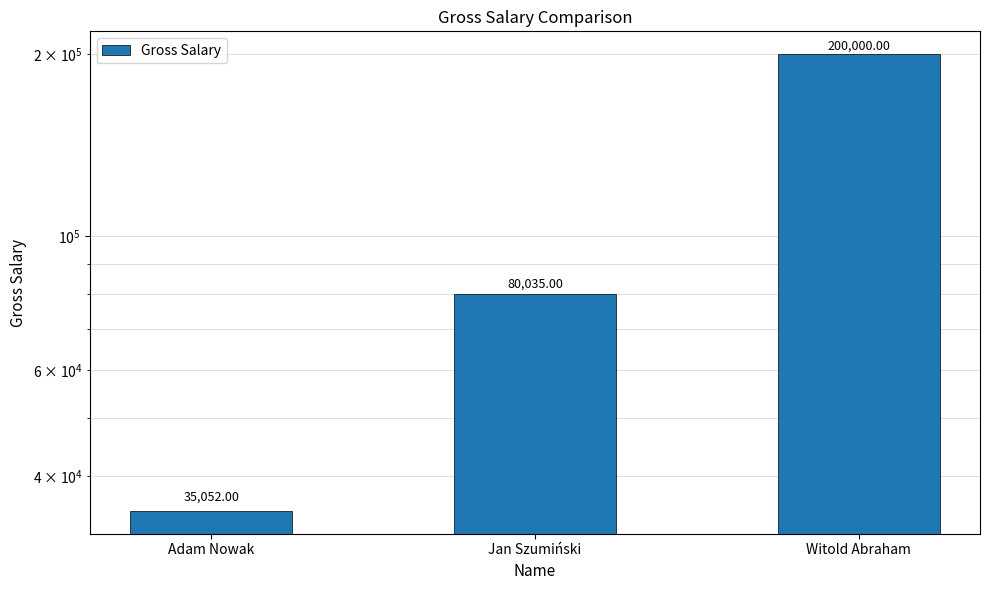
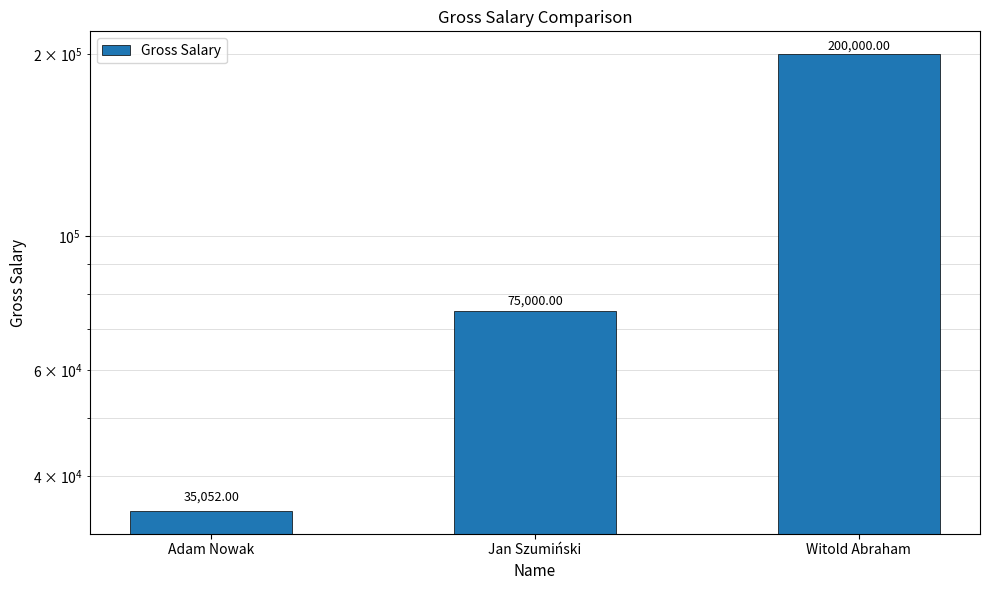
Jan Szumiński: 80,035.00 -> 75,000.00
